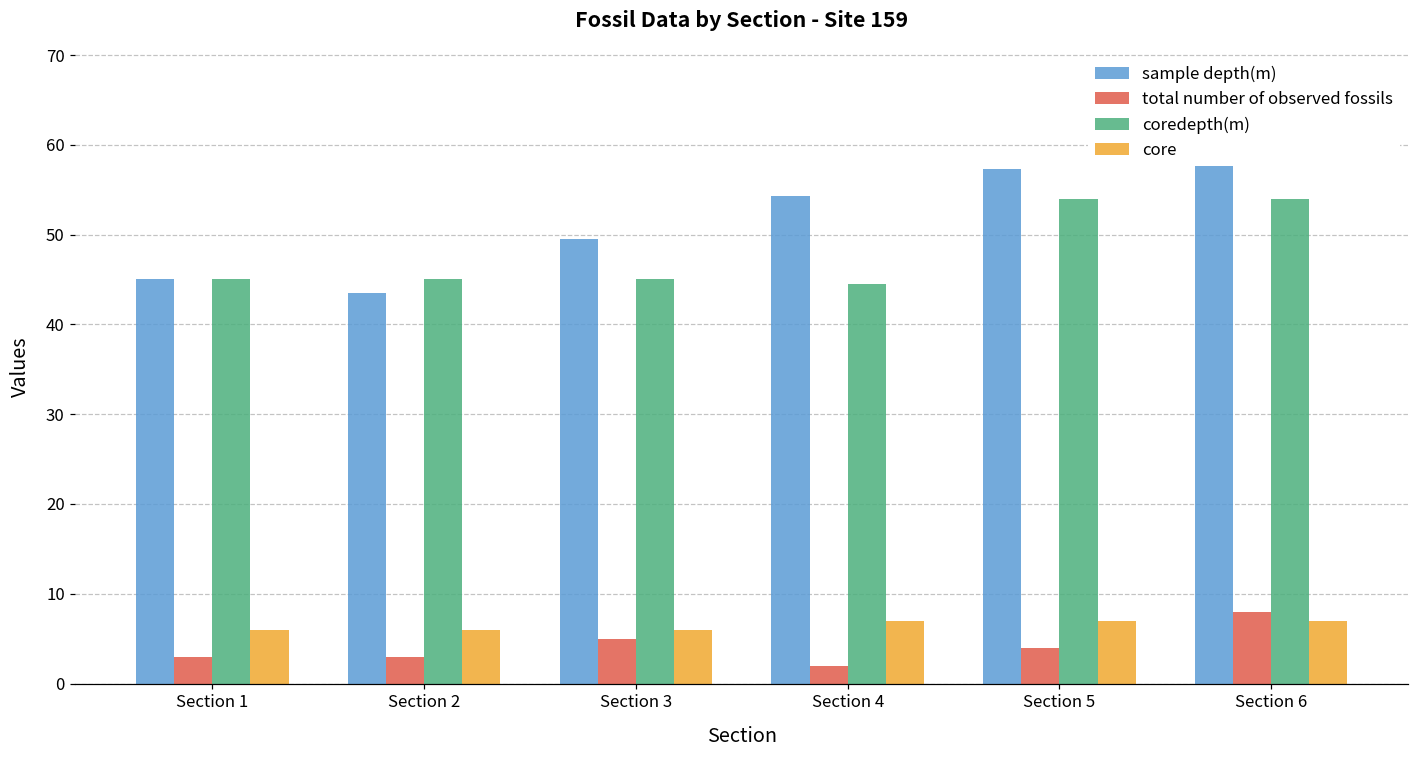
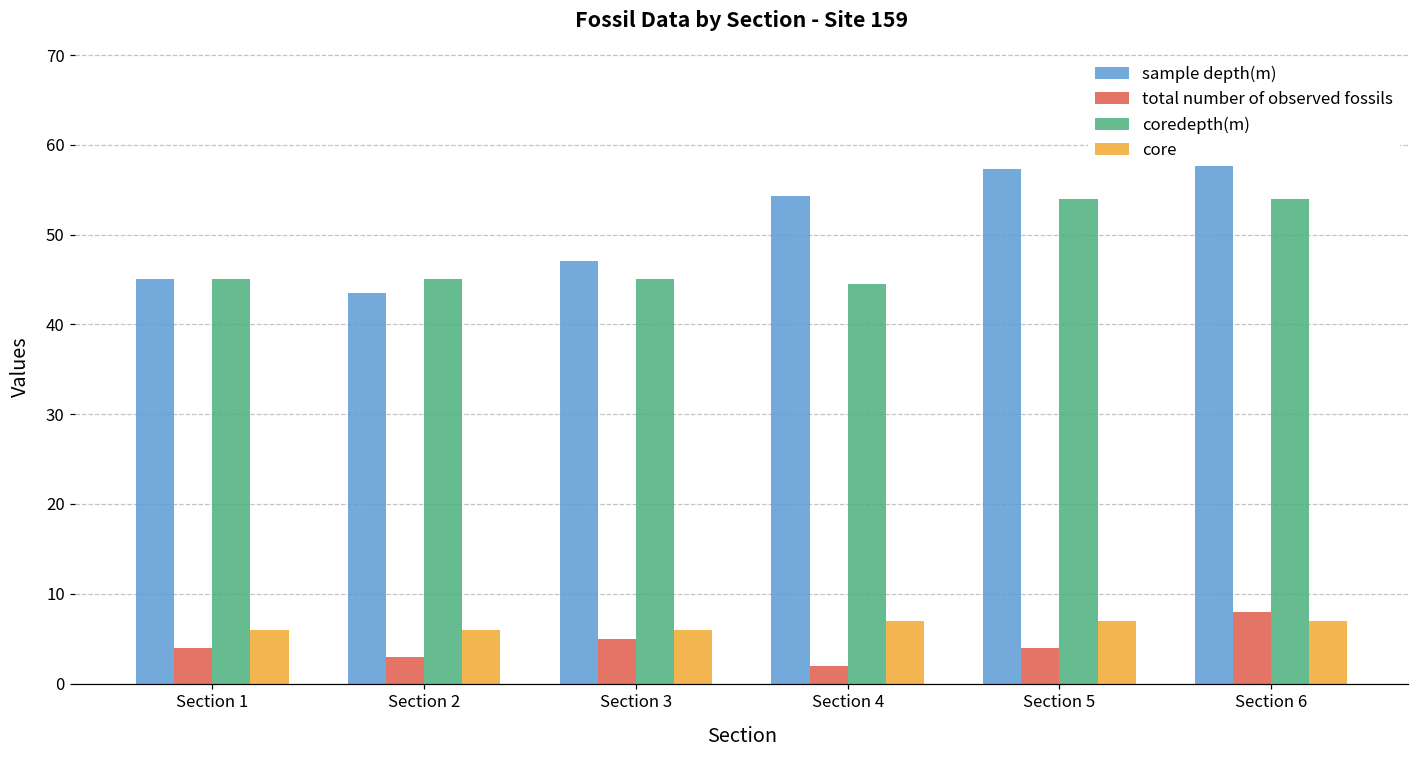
total number of observed fossils, Section 1: 3 -> 4
sample depth(m), Section 3: 50 -> 47
